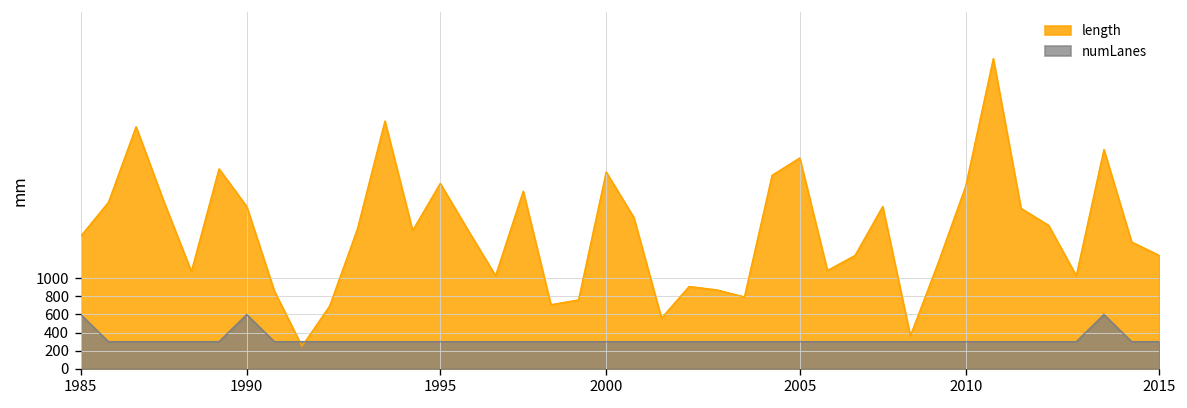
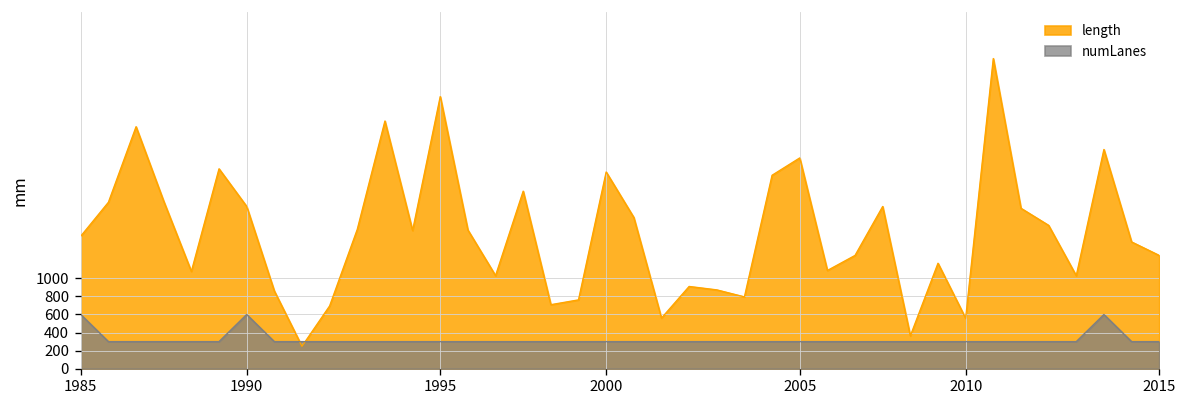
length, 1995: 2000 -> 3000
length, 2010: 2000 -> 600
